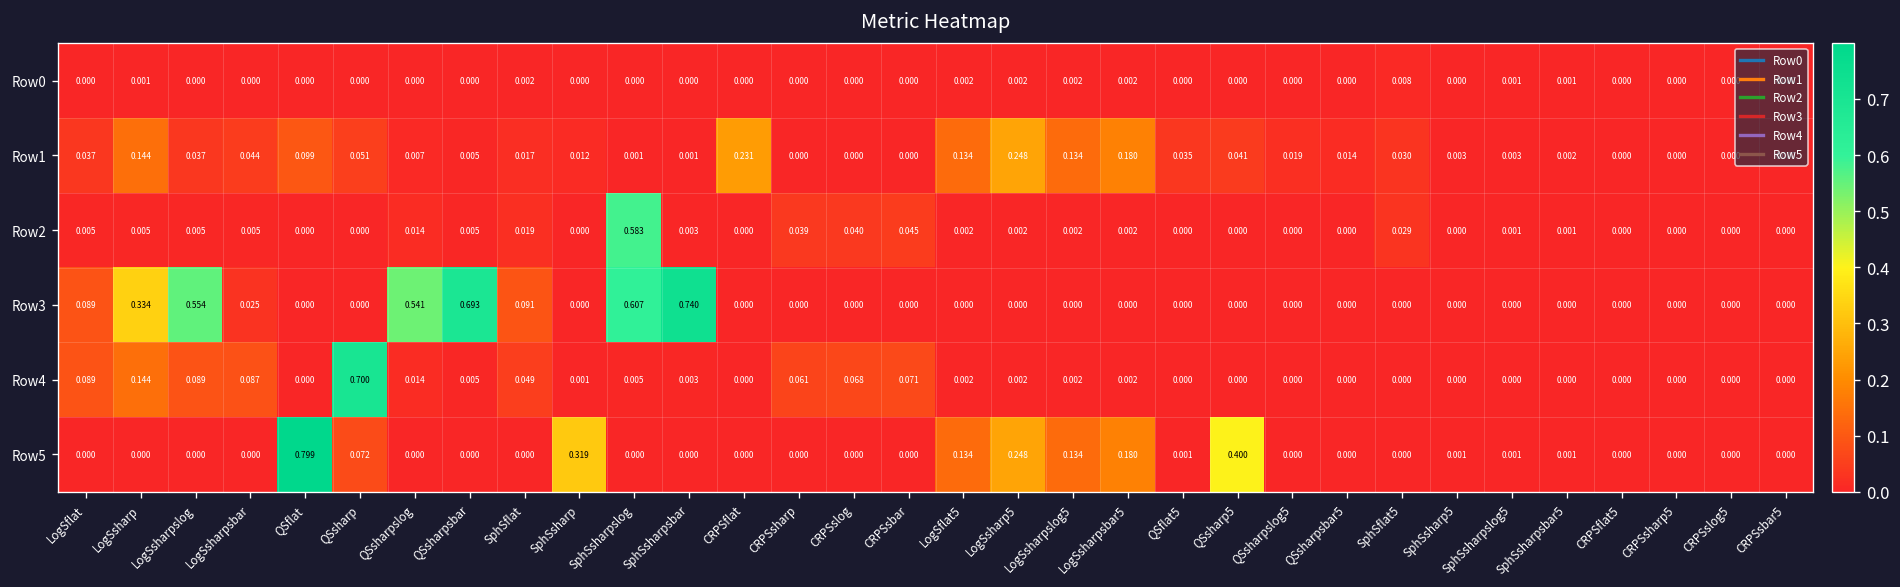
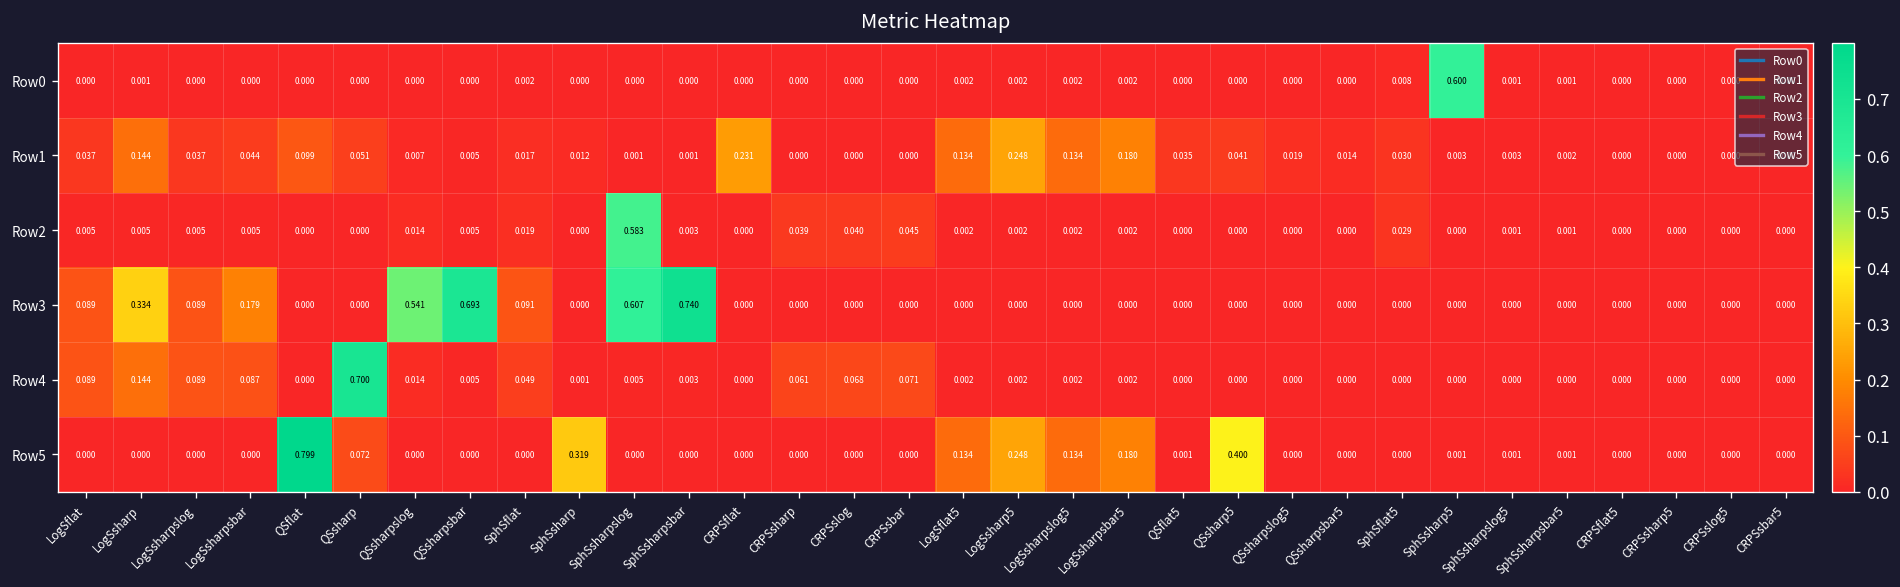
Row0, SphSsharp5: 0.000 -> 0.600
Row3, LogSsharpslog: 0.554 -> 0.089
Row3, LogSsharpsbar: 0.025 -> 0.179
